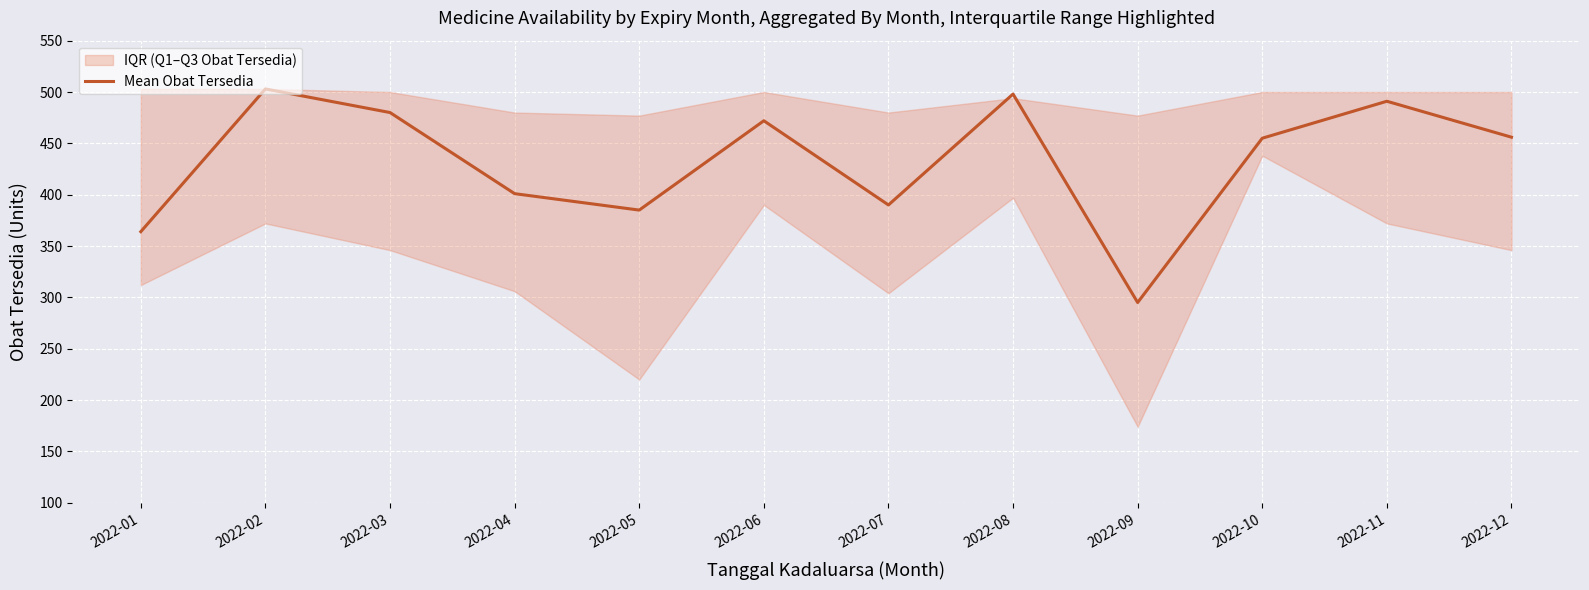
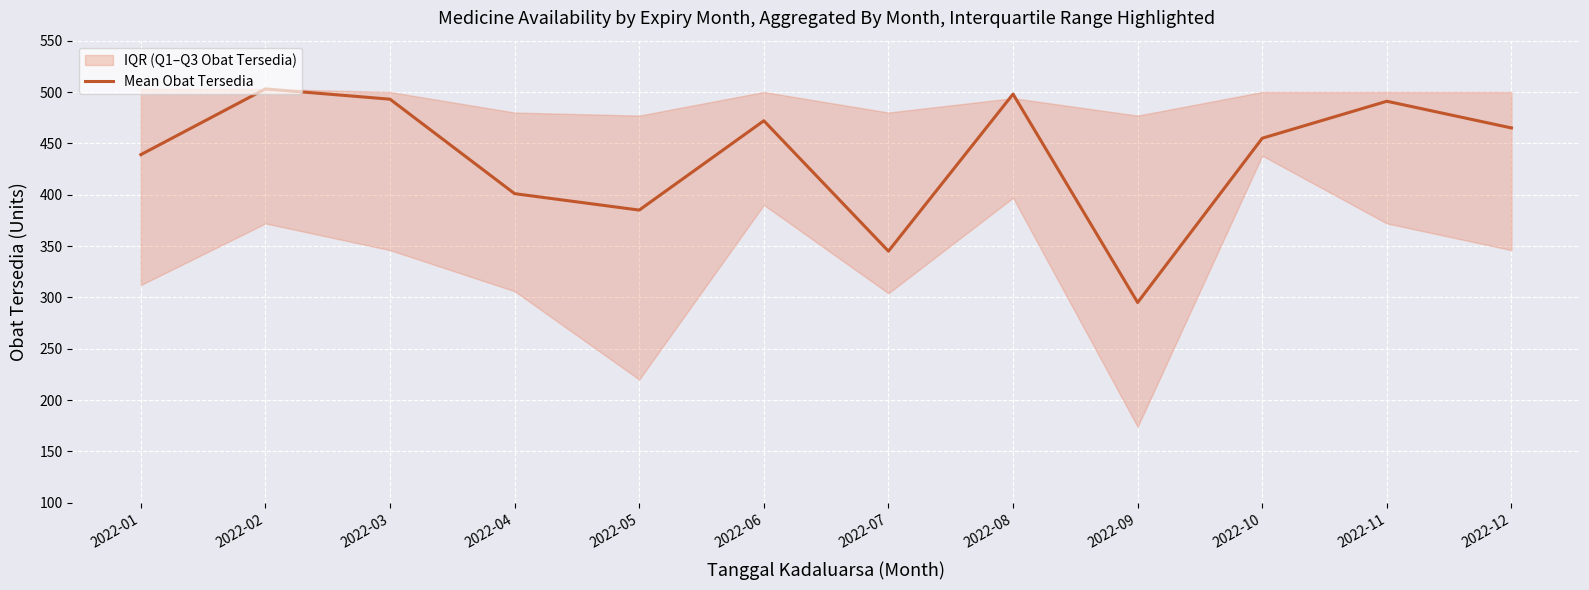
Mean Obat Tersedia, 2022-01: 364 -> 439
Mean Obat Tersedia, 2022-03: 480 -> 493
Mean Obat Tersedia, 2022-07: 390 -> 345
Mean Obat Tersedia, 2022-12: 456 -> 465
